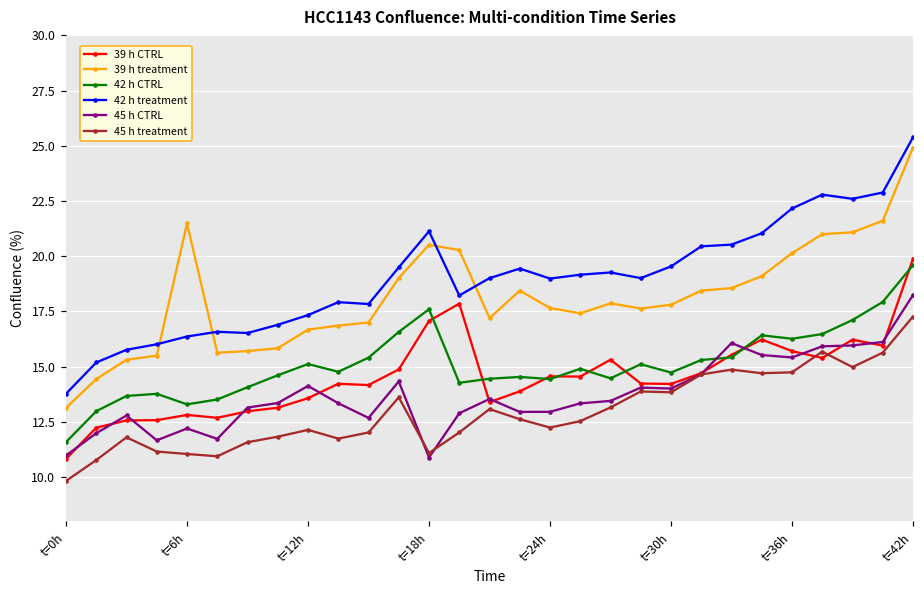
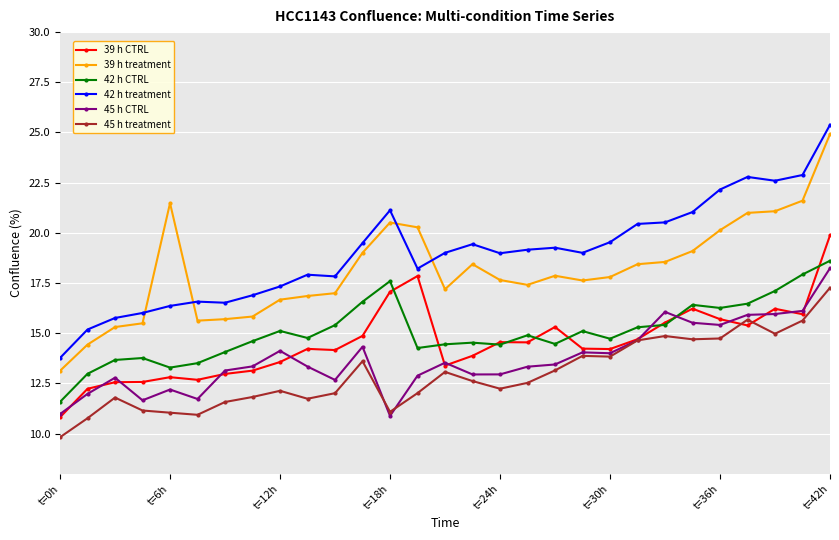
42 h CTRL, t=42h: 19.6 -> 18.6
